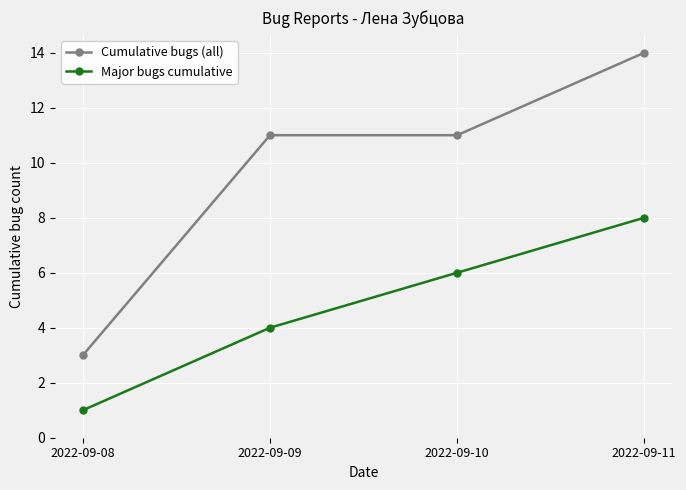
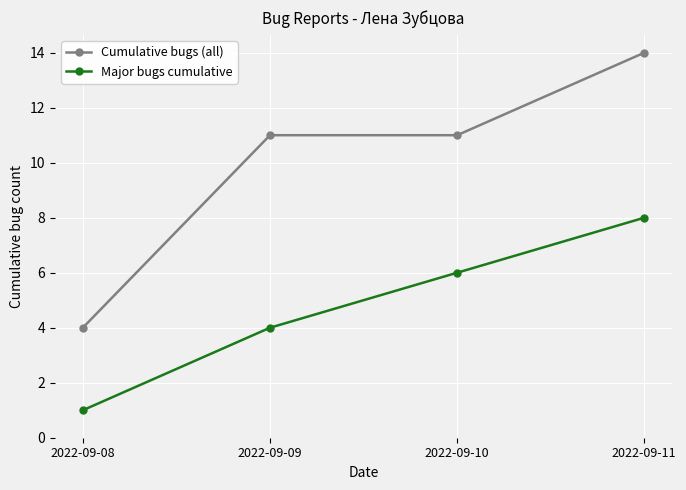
Cumulative bugs (all), 2022-09-08: 3 -> 4
